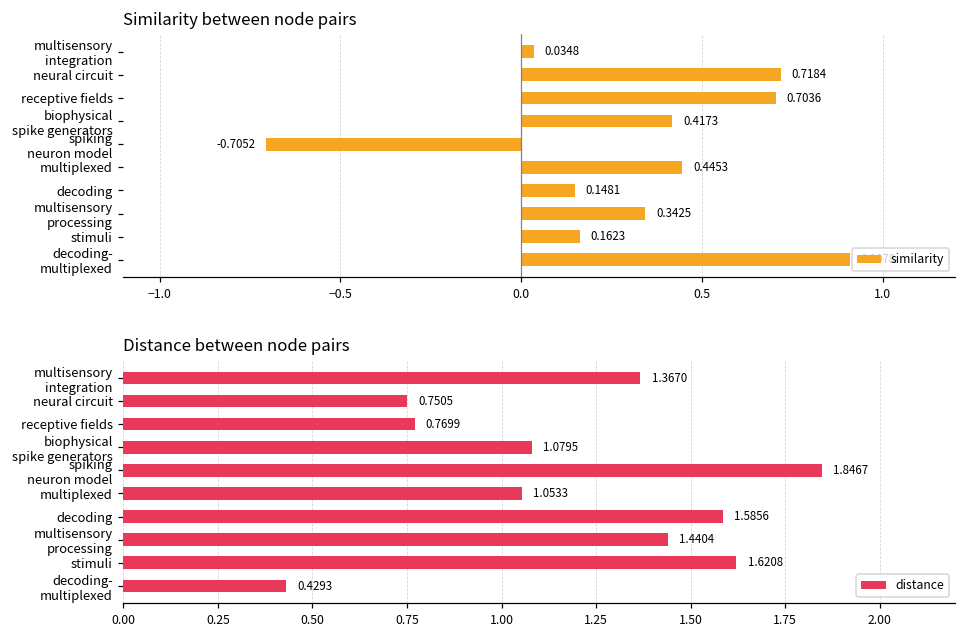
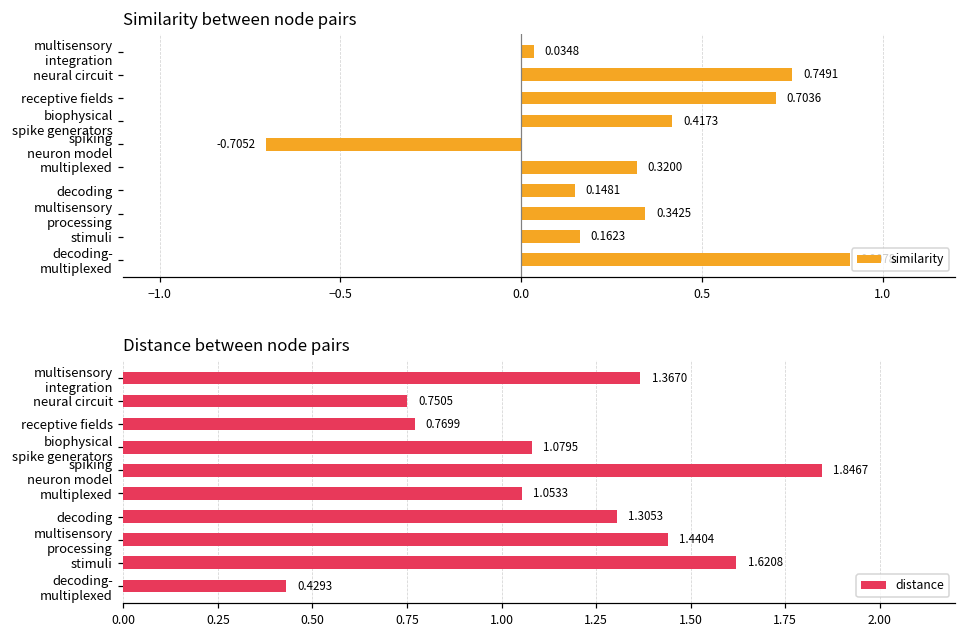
Similarity between node pairs, neural circuit: 0.7184 -> 0.7491
Similarity between node pairs, multiplexed: 0.4453 -> 0.3200
Distance between node pairs, decoding: 1.5856 -> 1.3053
